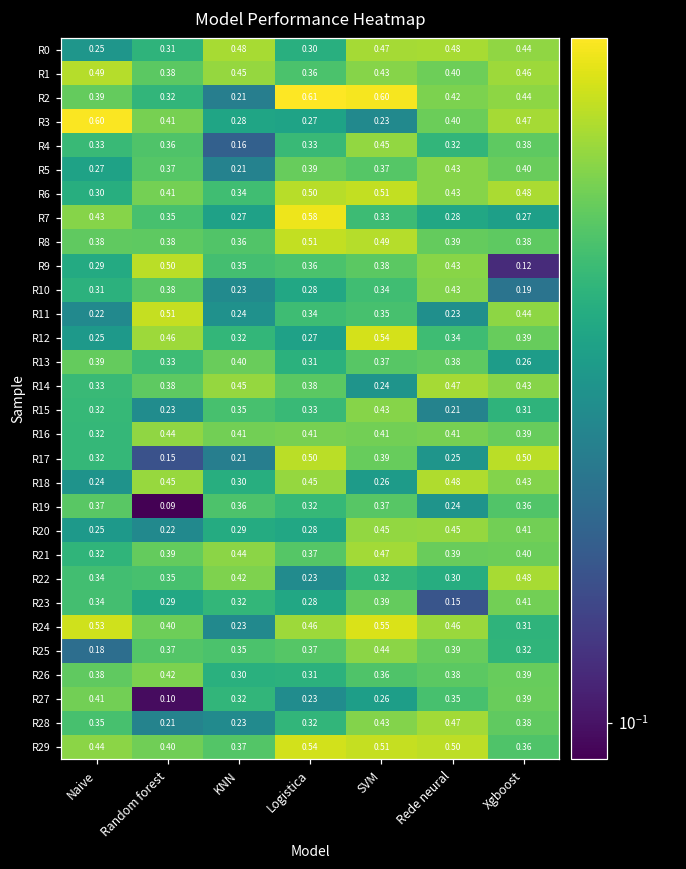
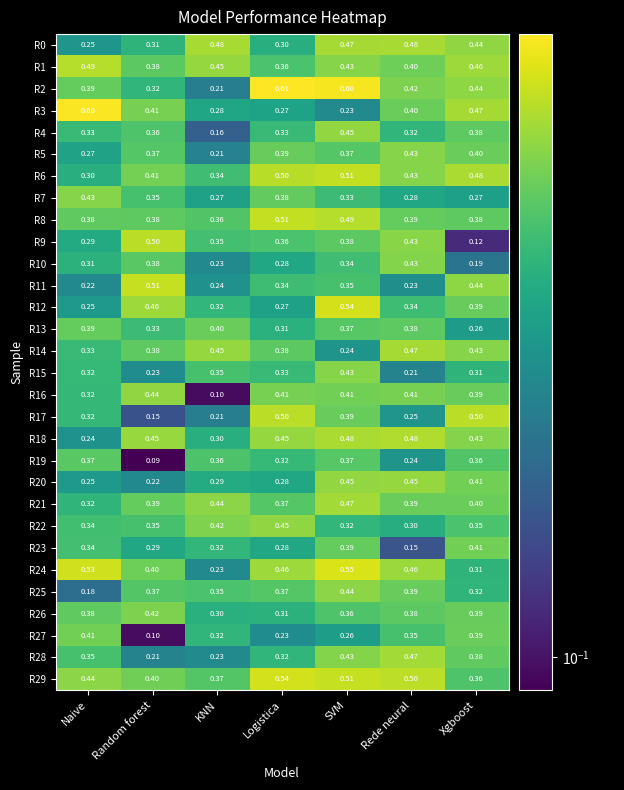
R7, Logistica: 0.58 -> 0.38
R16, KNN: 0.41 -> 0.10
R18, SVM: 0.26 -> 0.48
R22, Logistica: 0.23 -> 0.45
R22, Xgboost: 0.48 -> 0.35
